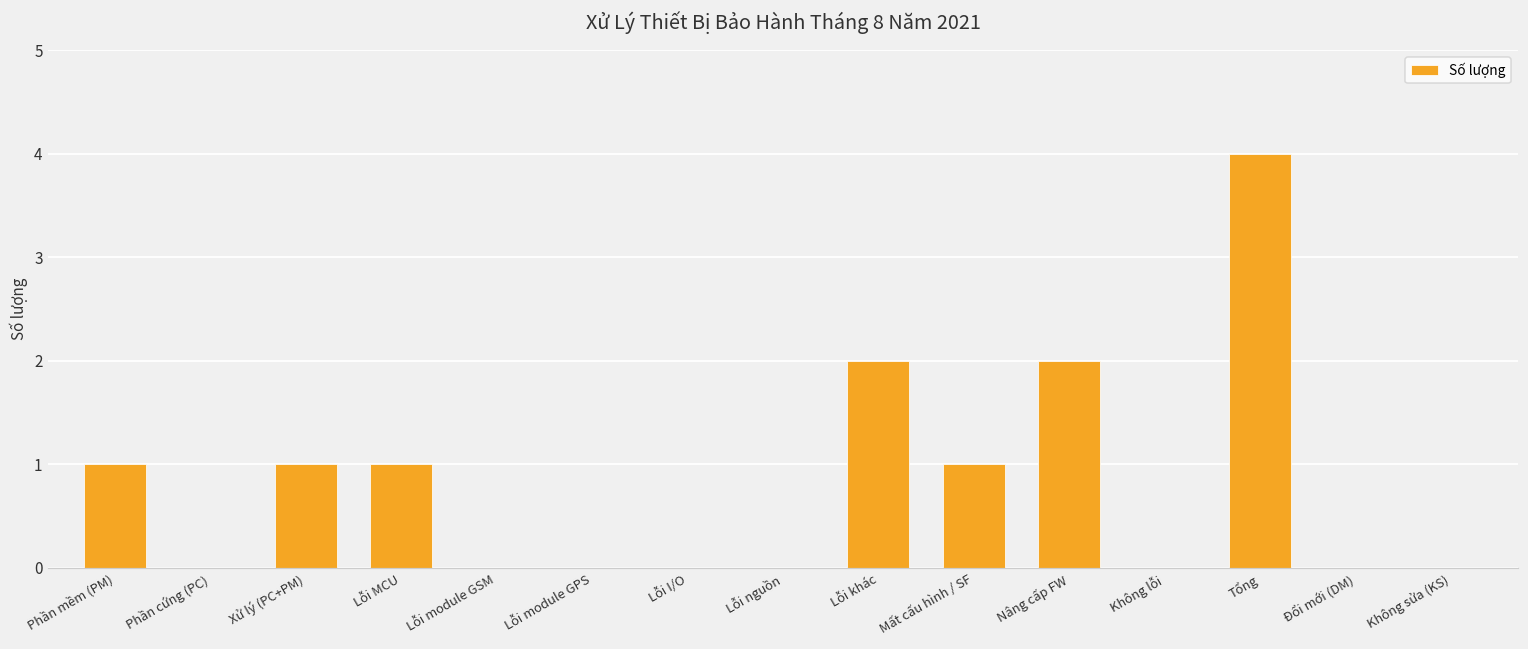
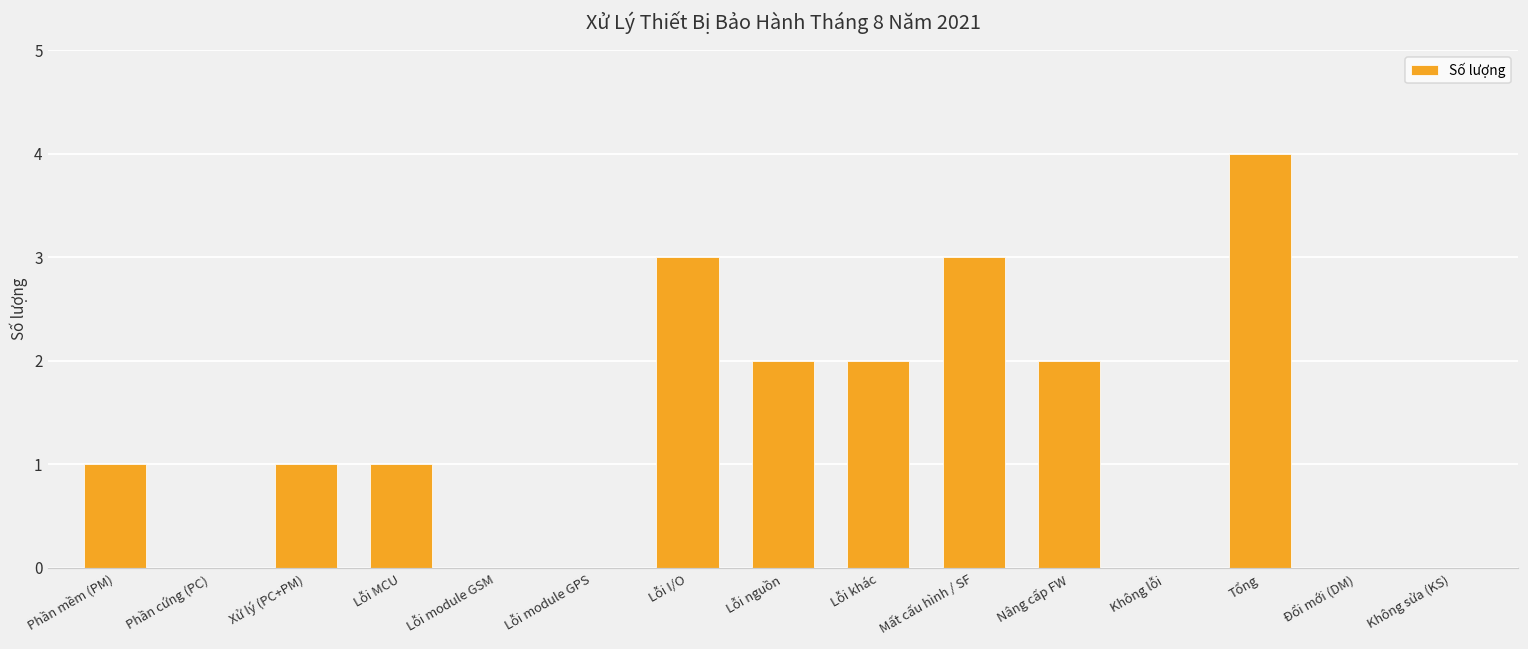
Lỗi I/O: 0 -> 3
Lỗi nguồn: 0 -> 2
Mất cấu hình / SF: 1 -> 3
